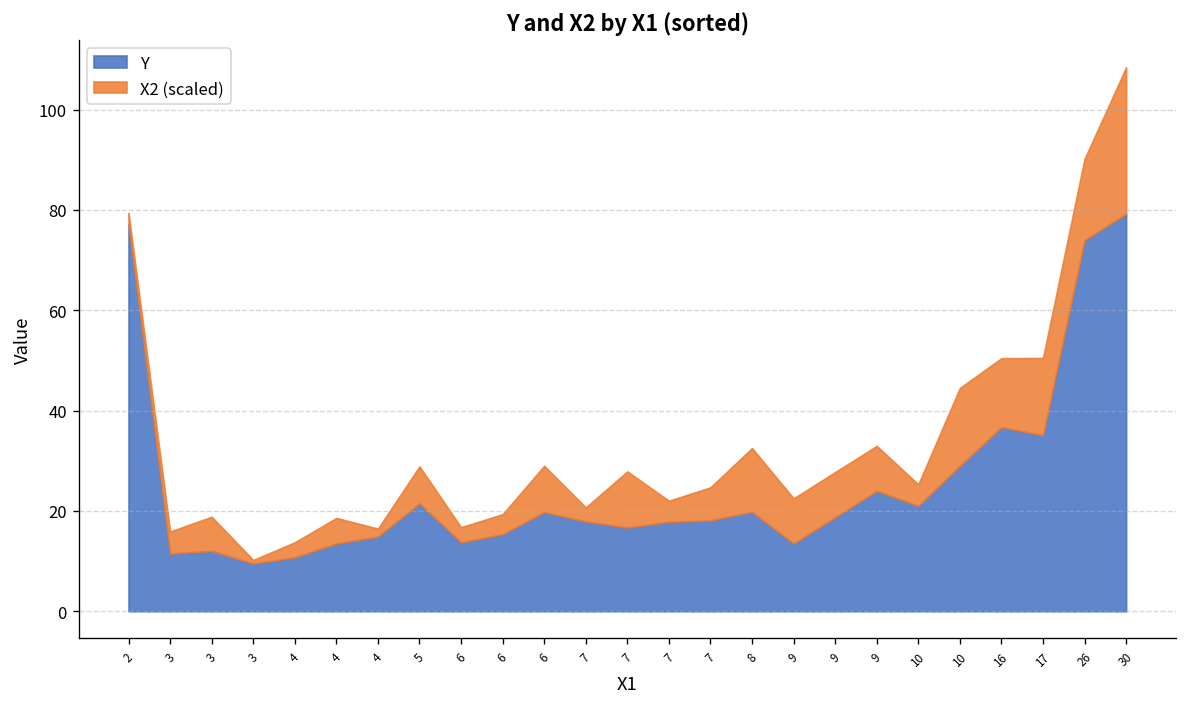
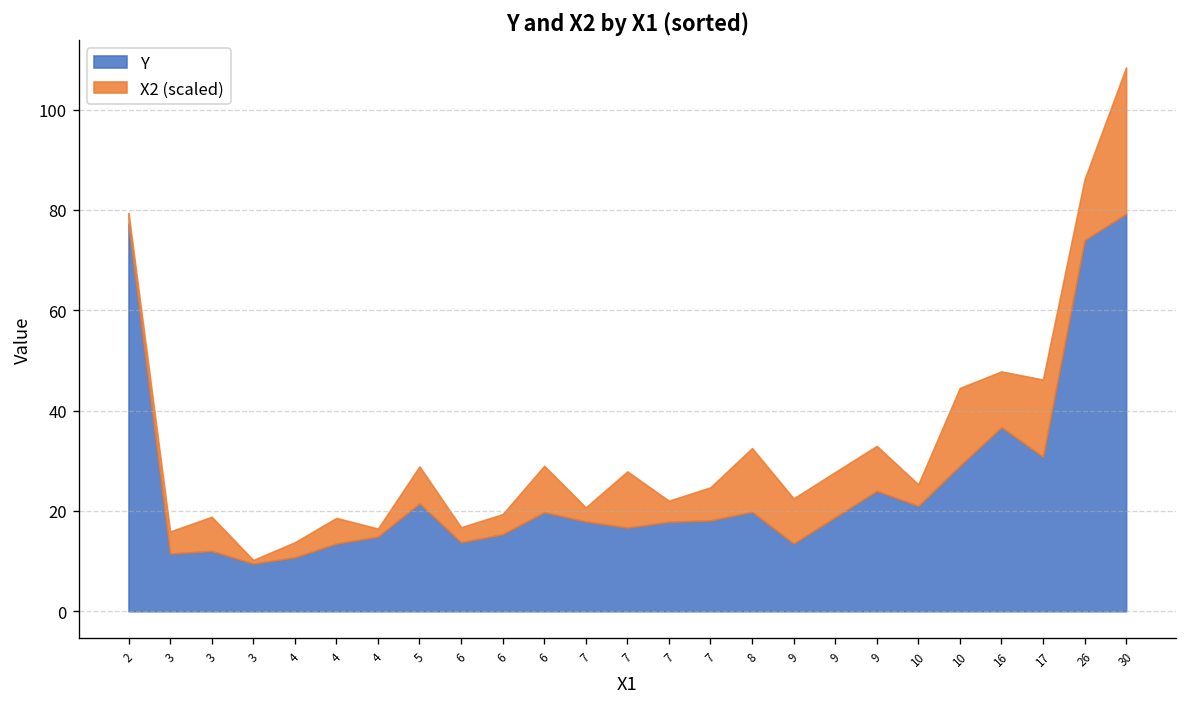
X2 (scaled), 16: 14 -> 11
Y, 17: 35 -> 31
X2 (scaled), 26: 16 -> 12
